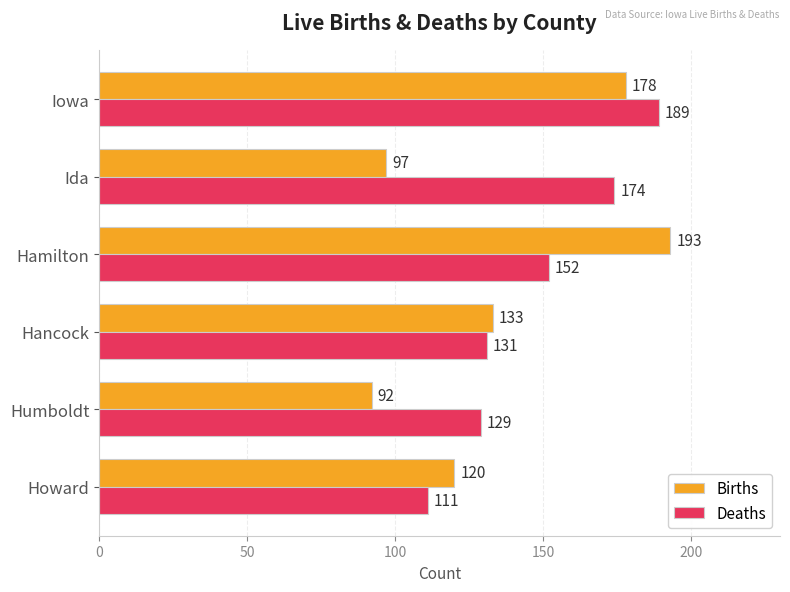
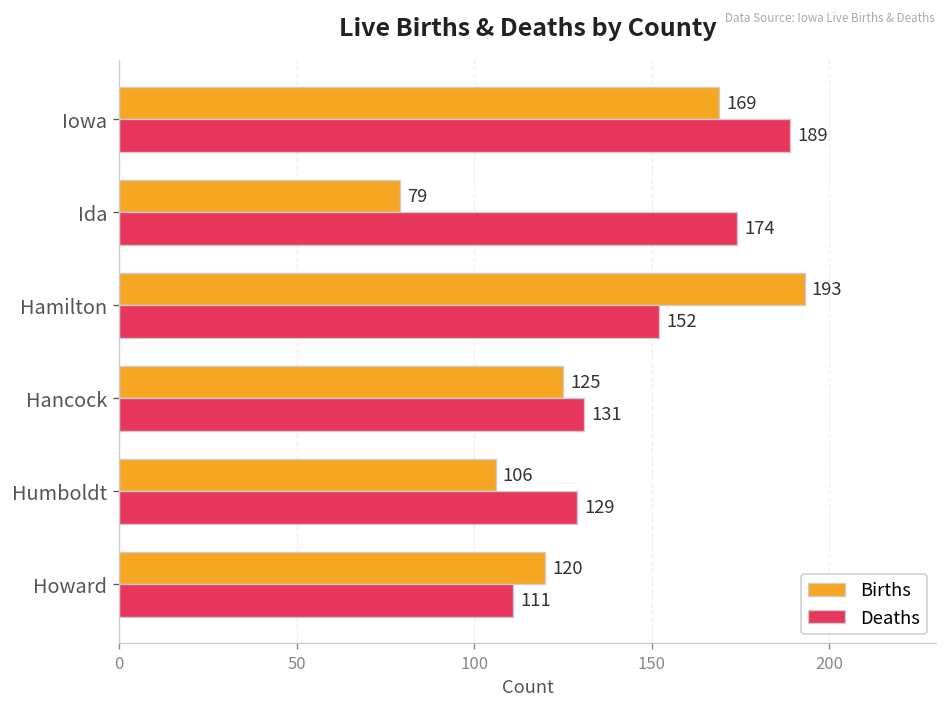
Births, Iowa: 178 -> 169
Births, Ida: 97 -> 79
Births, Hancock: 133 -> 125
Births, Humboldt: 92 -> 106
